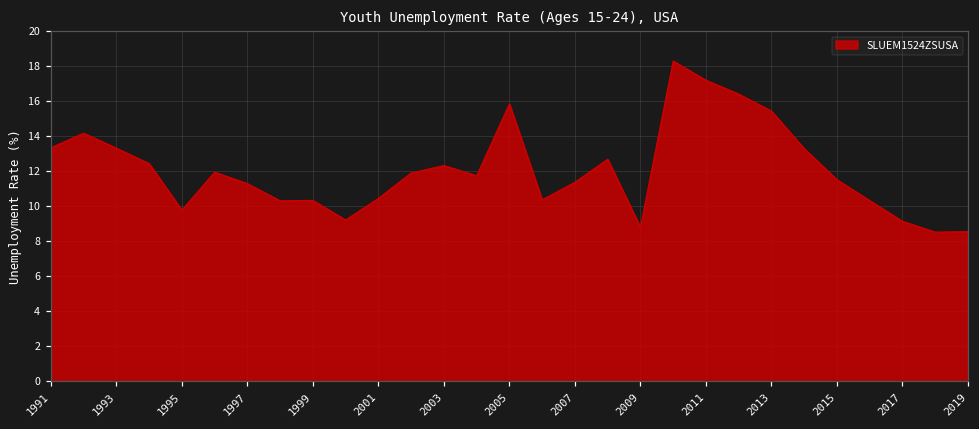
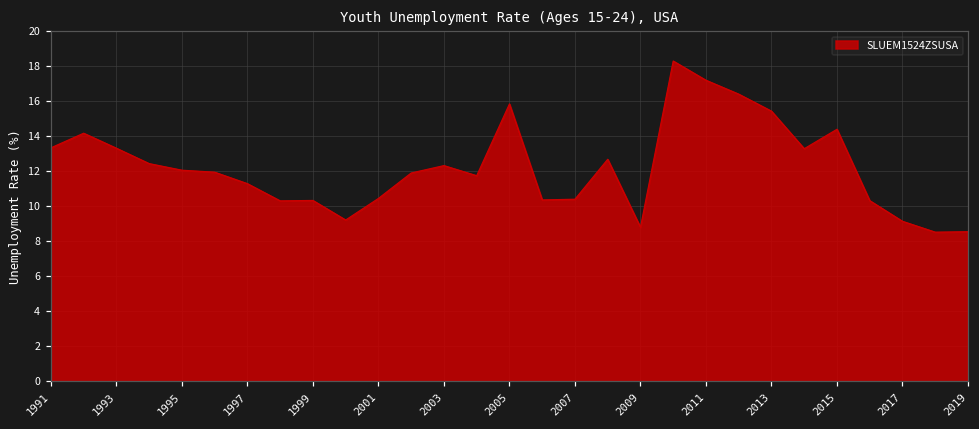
1995: 9.8 -> 12.1
2007: 11.4 -> 10.4
2015: 11.5 -> 14.4
